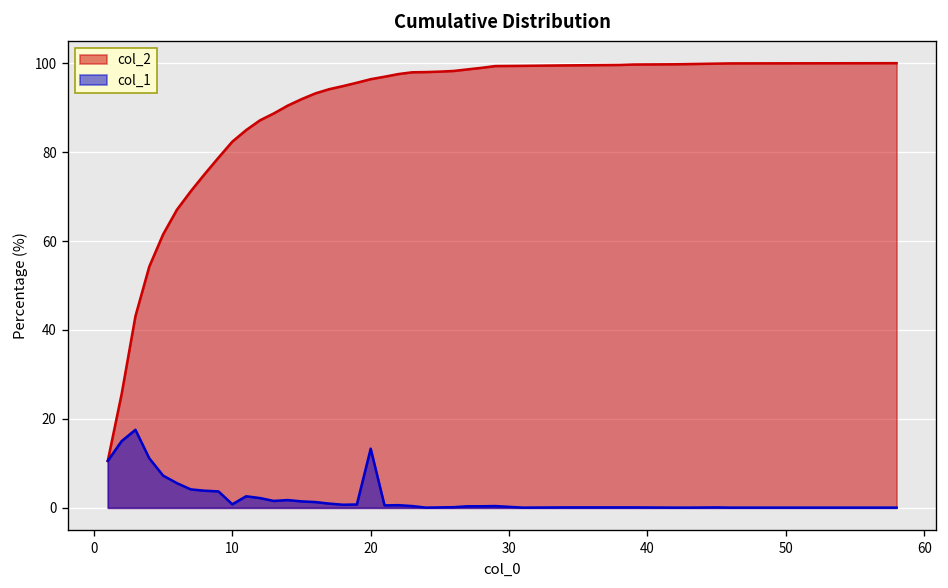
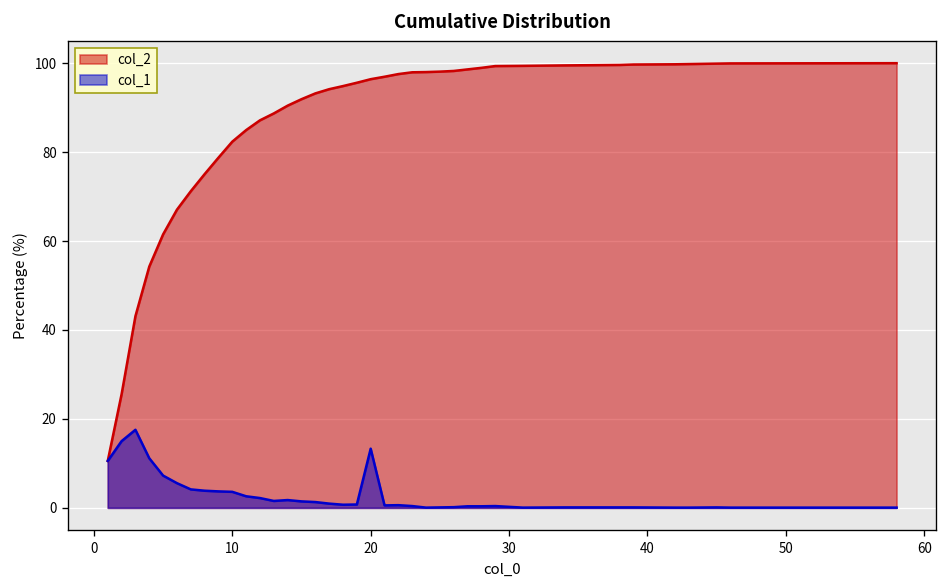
col_1, 10: 1 -> 4
